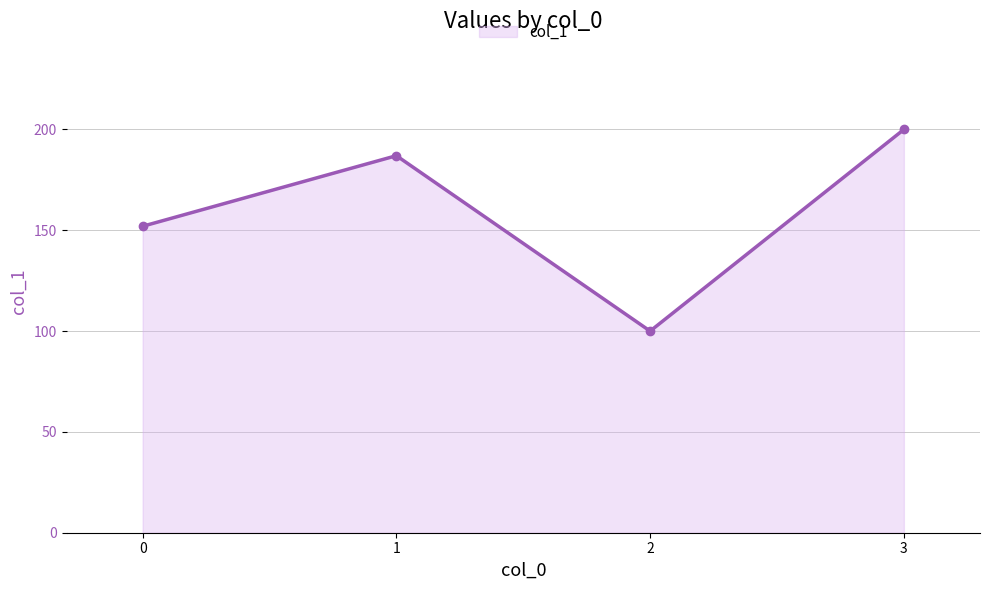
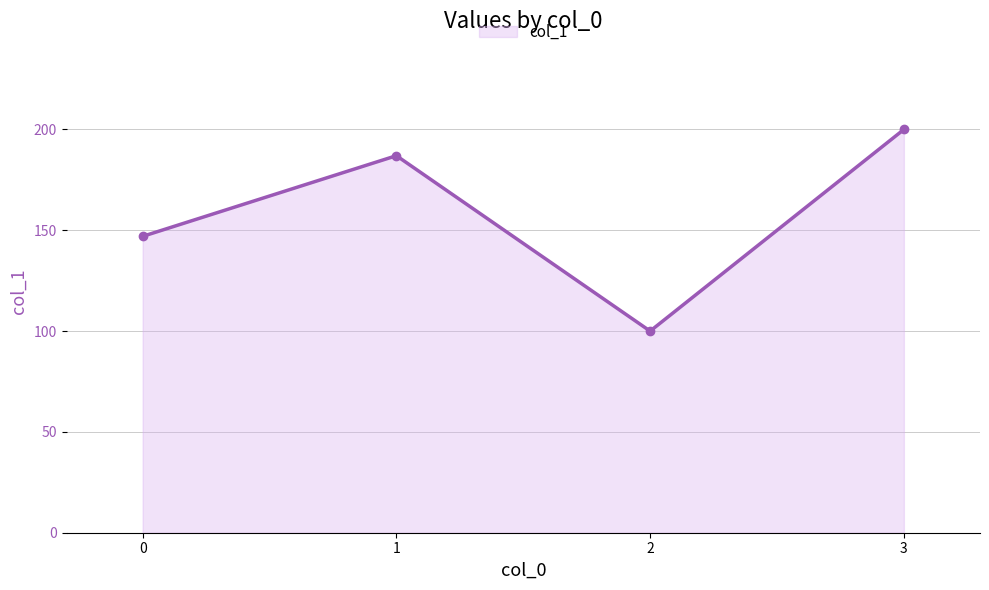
0: 152 -> 147
